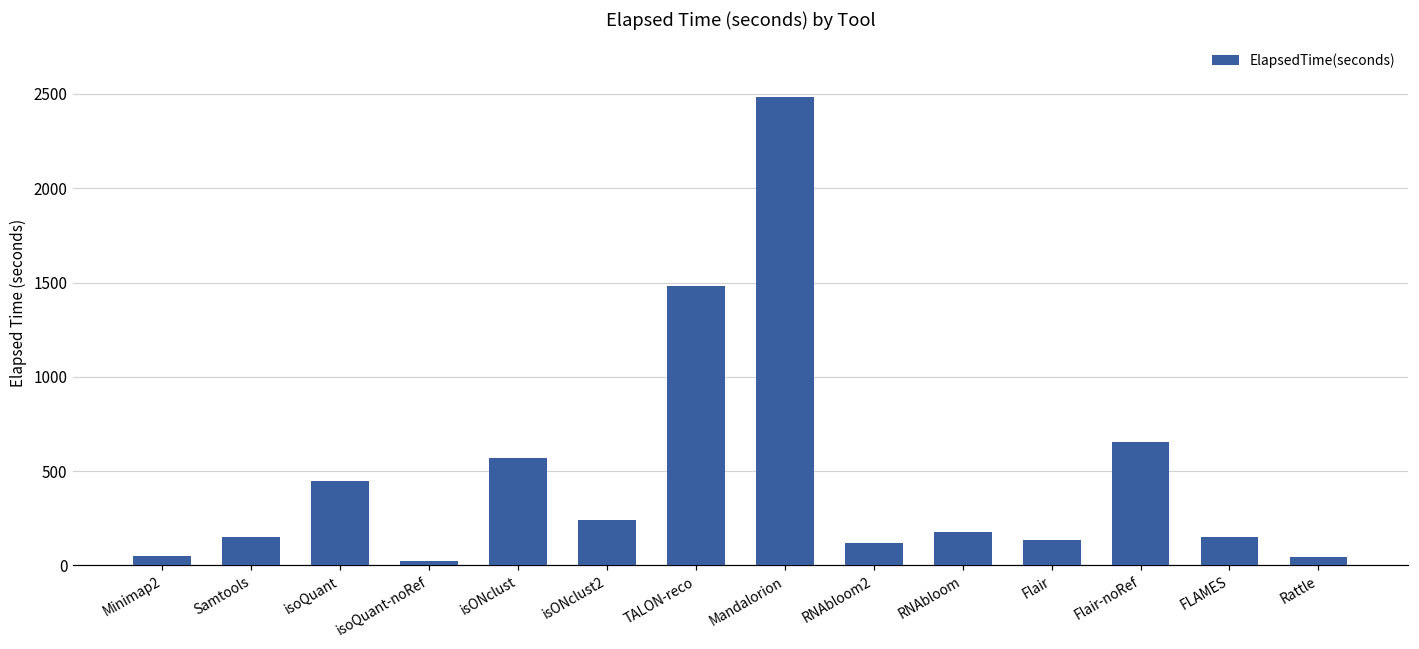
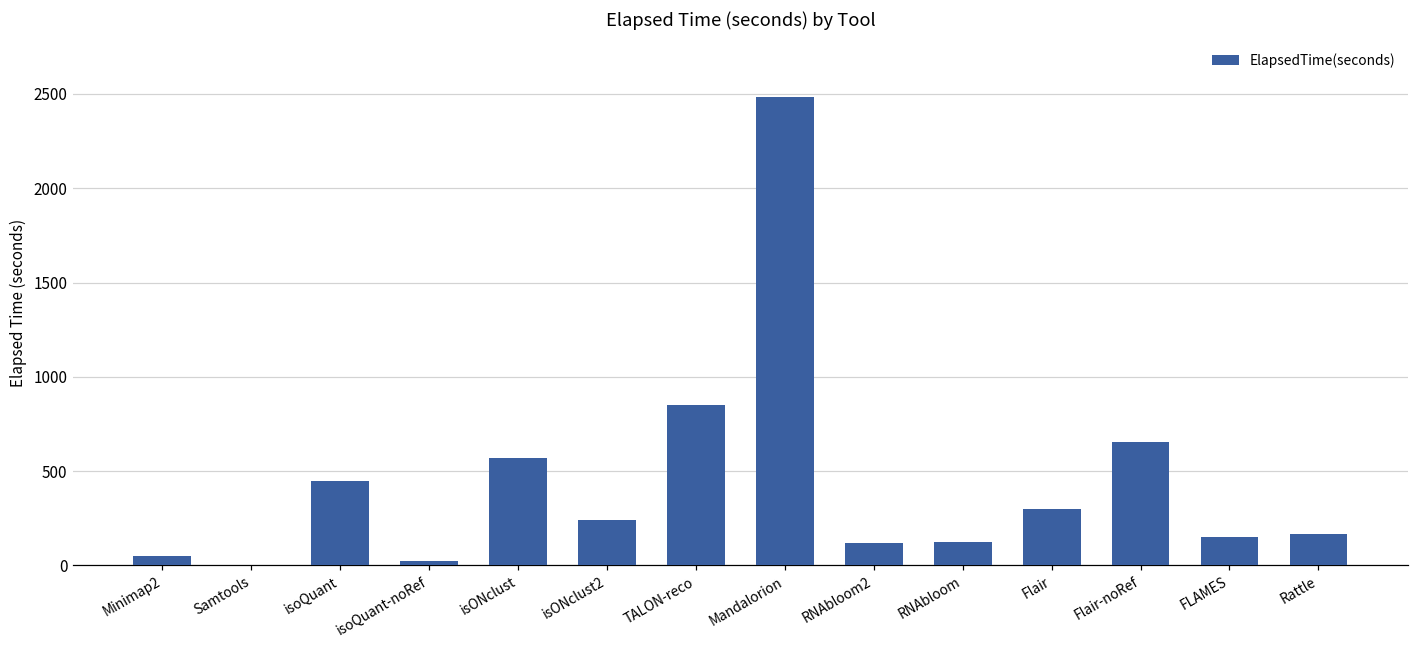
Samtools: 150 -> 0
TALON-reco: 1480 -> 850
RNAbloom: 170 -> 130
Flair: 140 -> 300
Rattle: 40 -> 170
